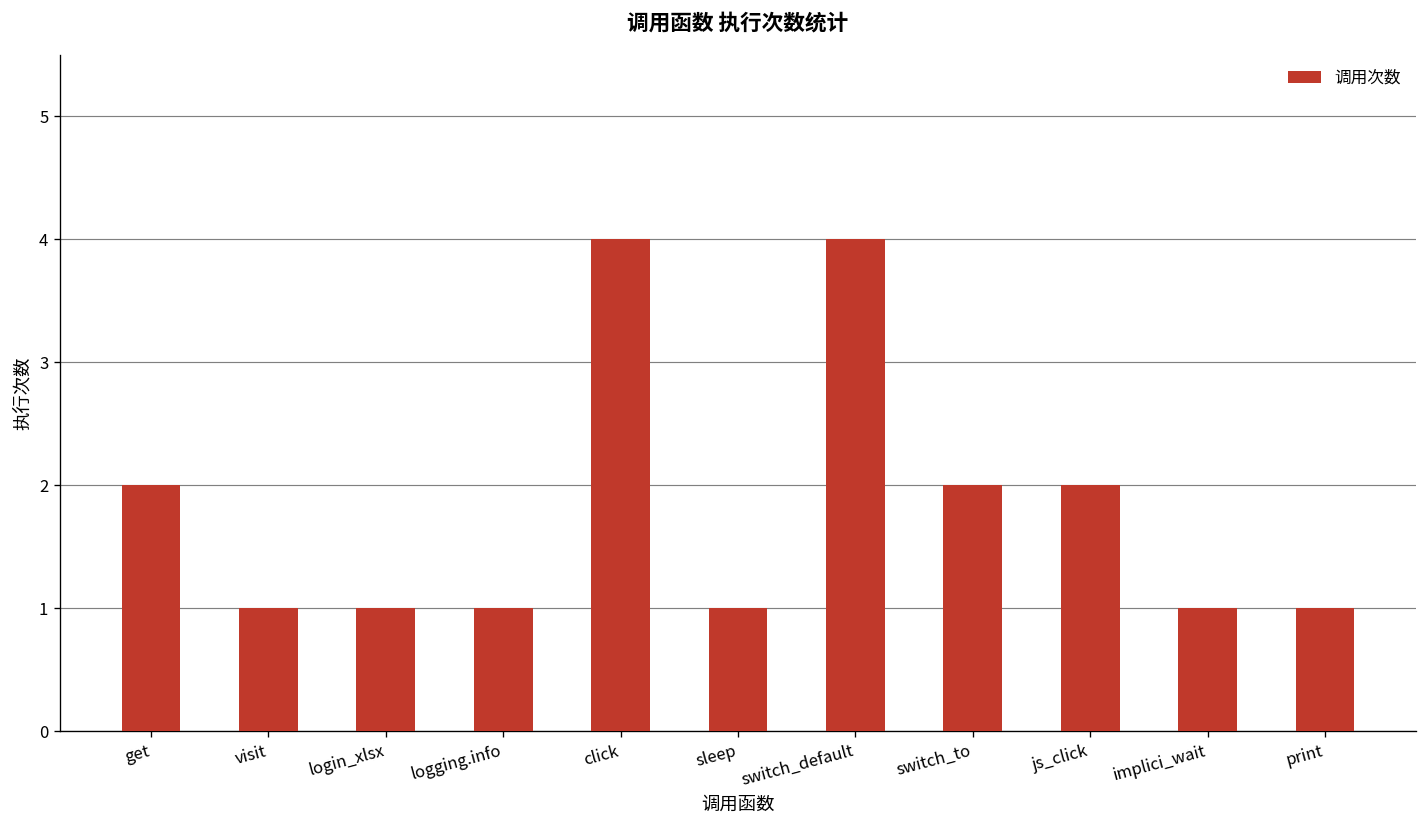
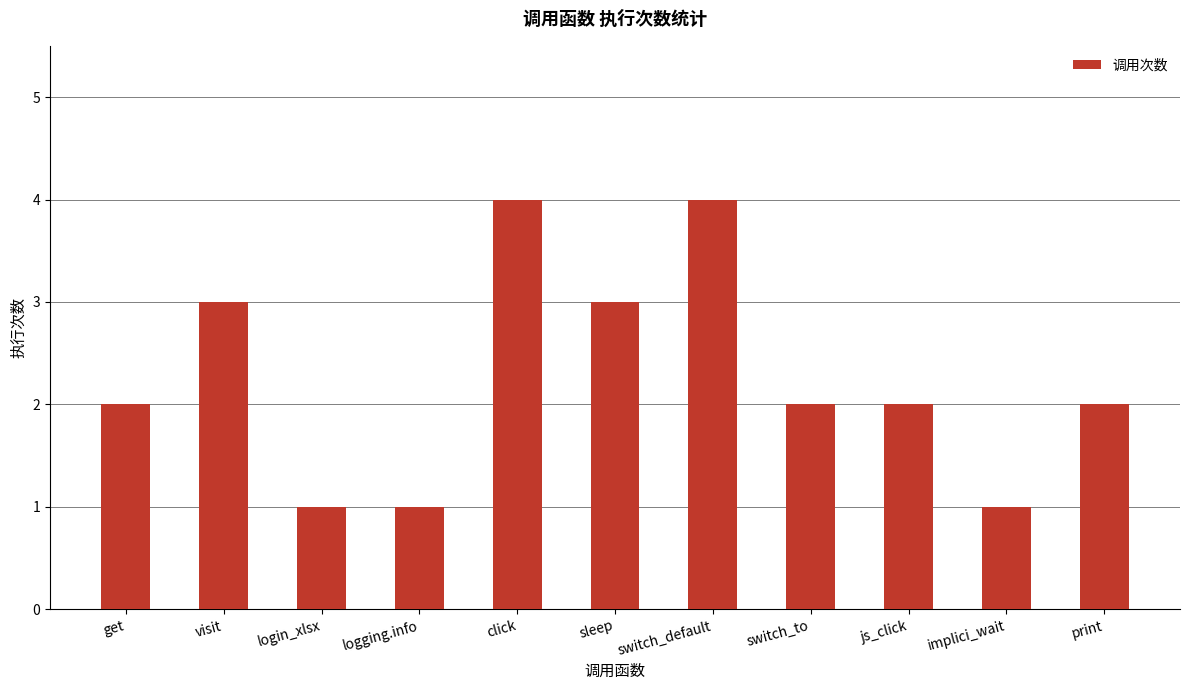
visit: 1 -> 3
sleep: 1 -> 3
print: 1 -> 2
